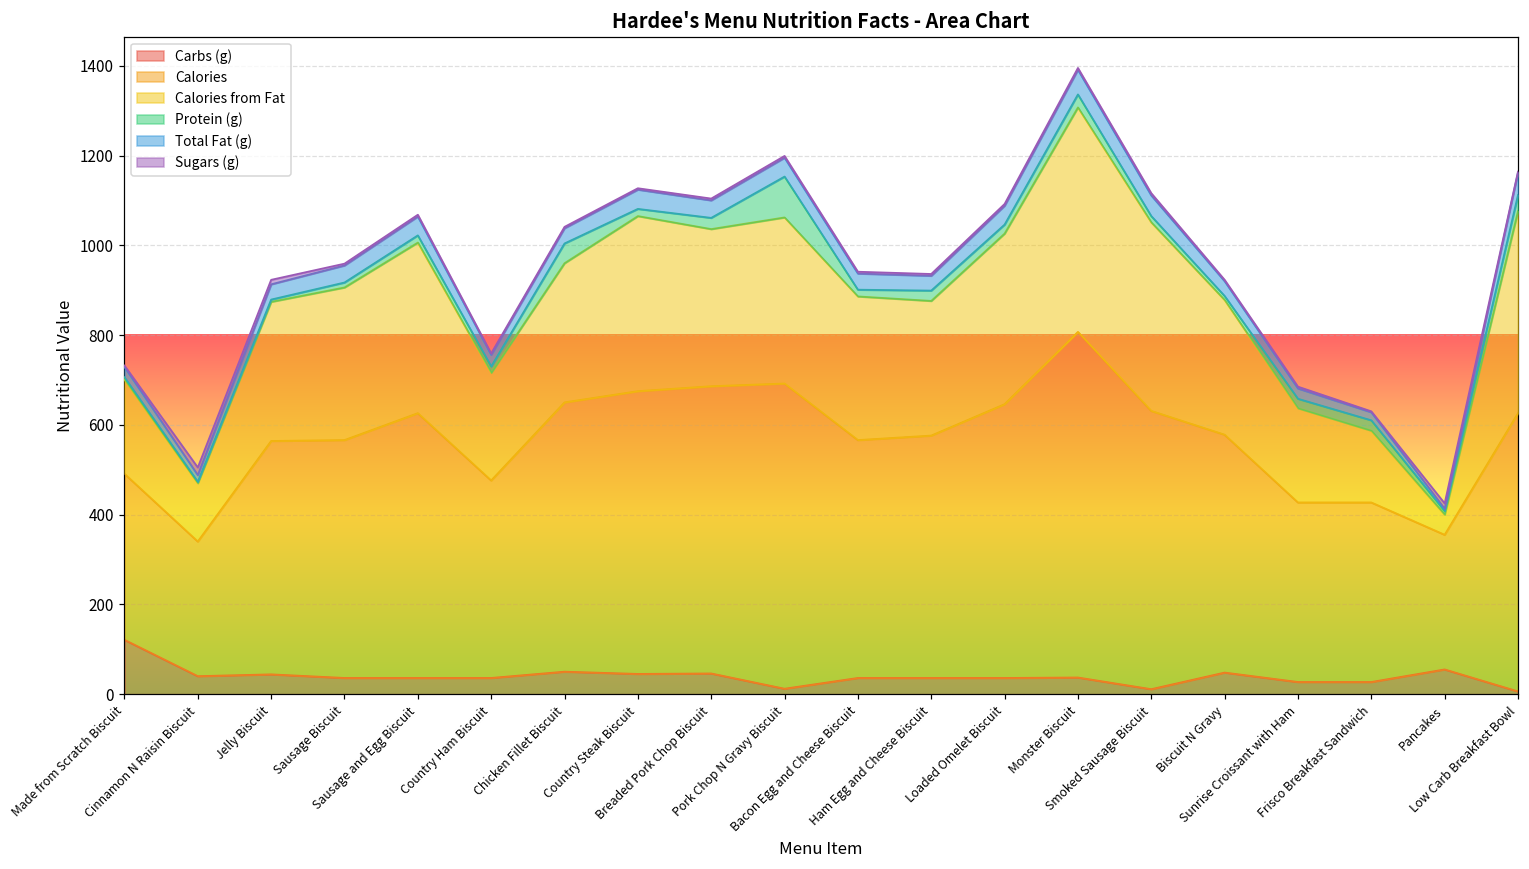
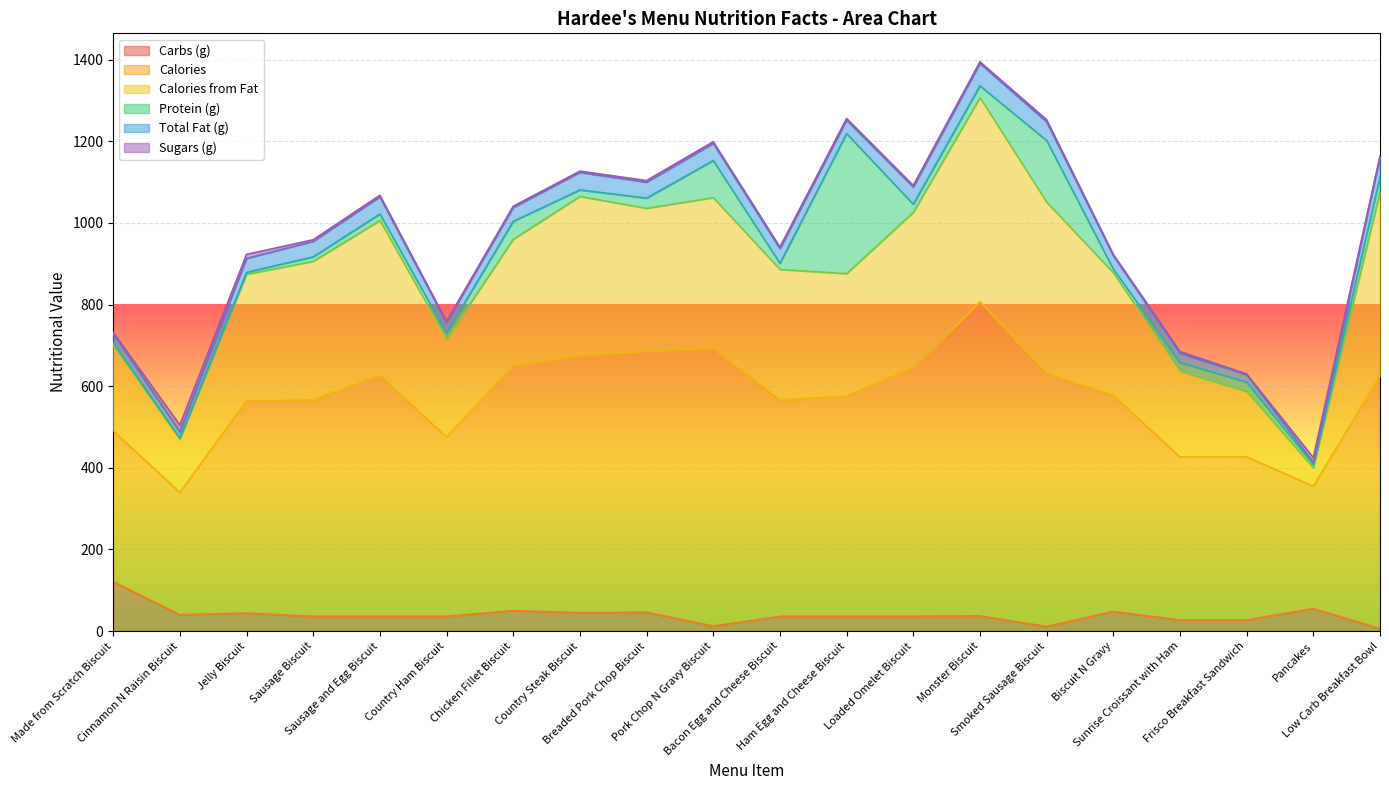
Protein (g), Ham Egg and Cheese Biscuit: 20 -> 340
Protein (g), Smoked Sausage Biscuit: 10 -> 150
